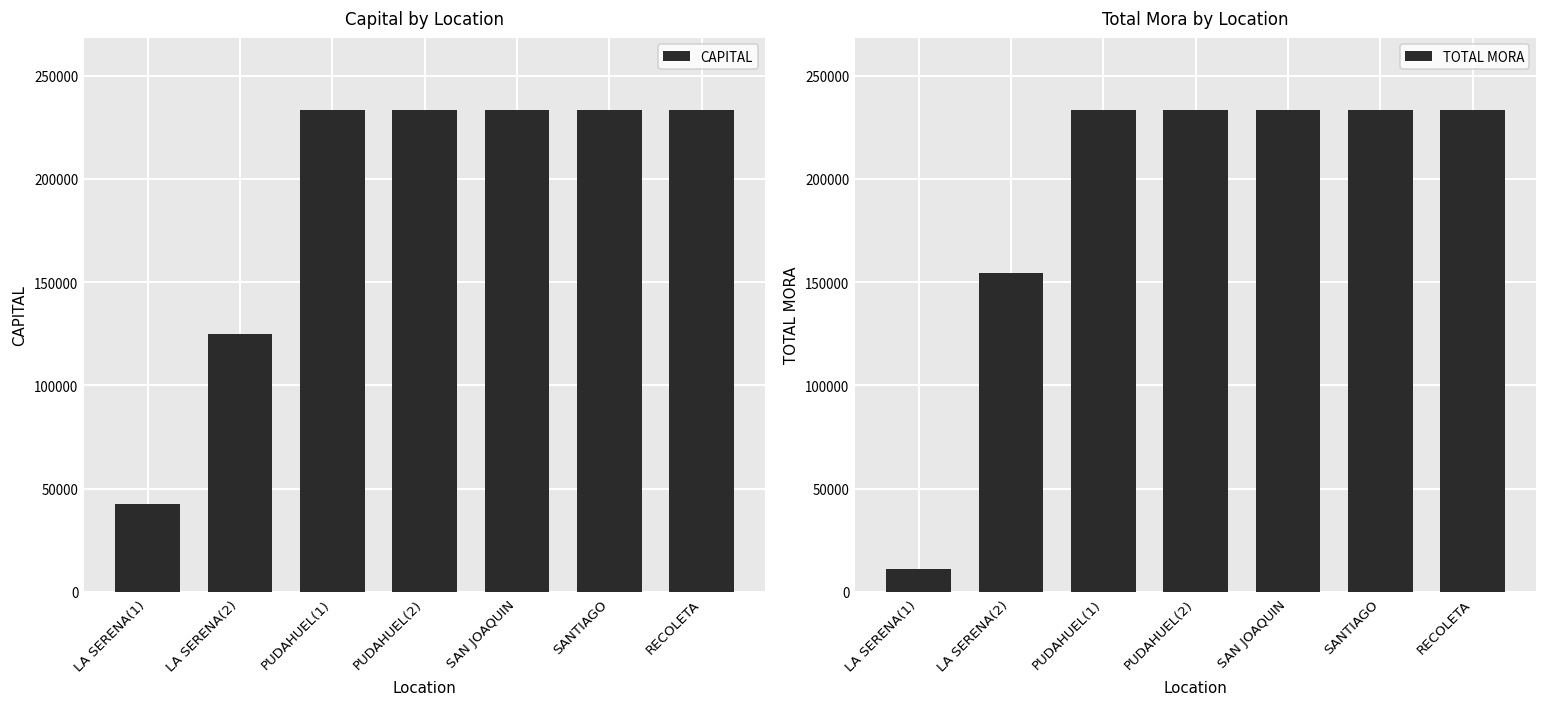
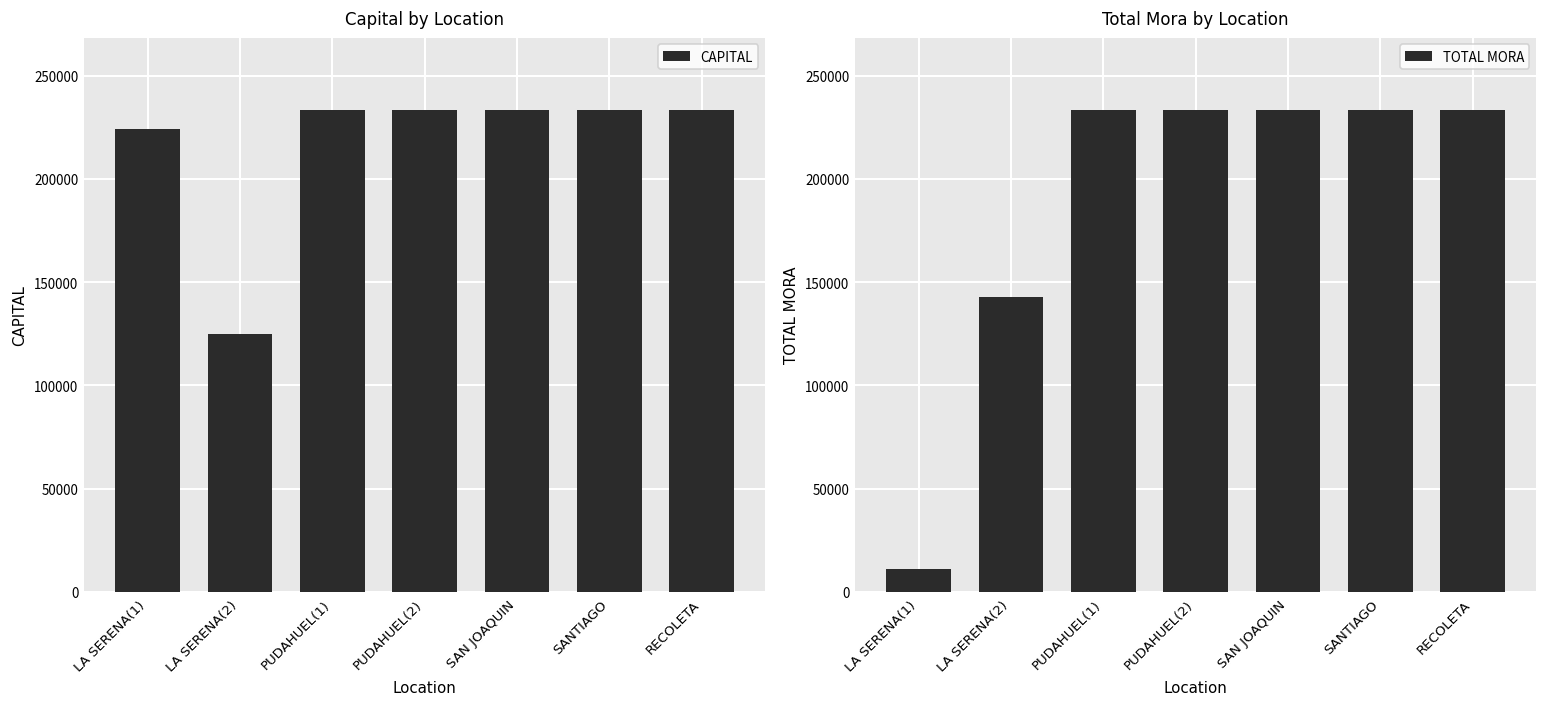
Capital by Location, LA SERENA(1): 43000 -> 224000
Total Mora by Location, LA SERENA(2): 155000 -> 143000
